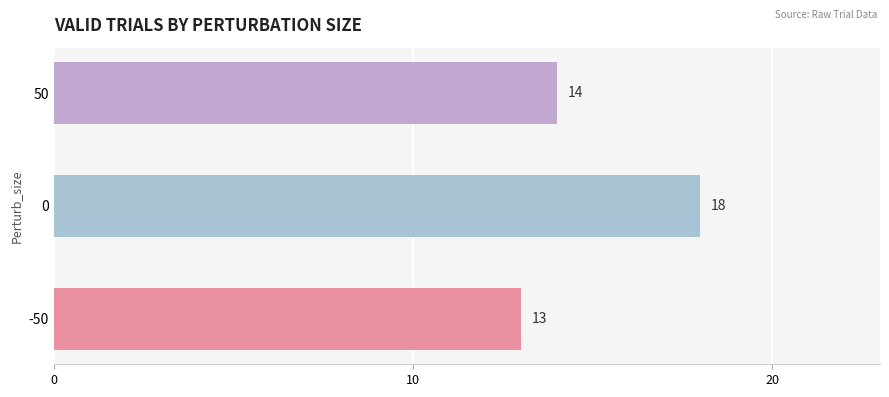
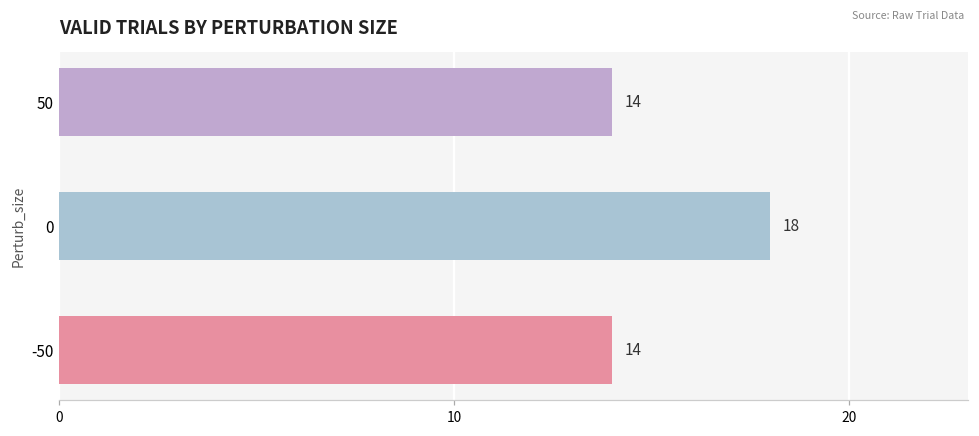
-50: 13 -> 14
